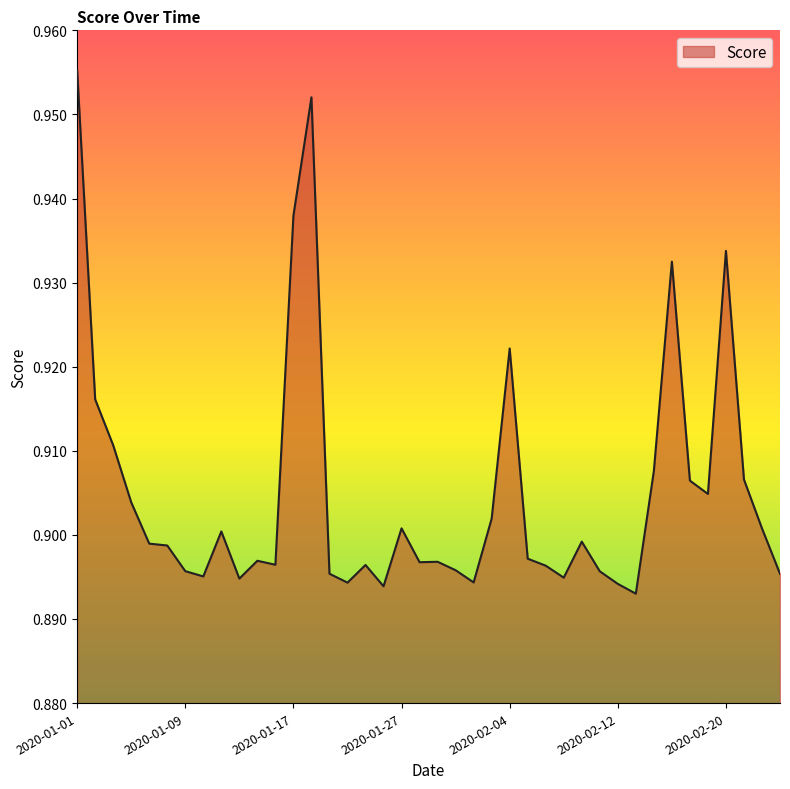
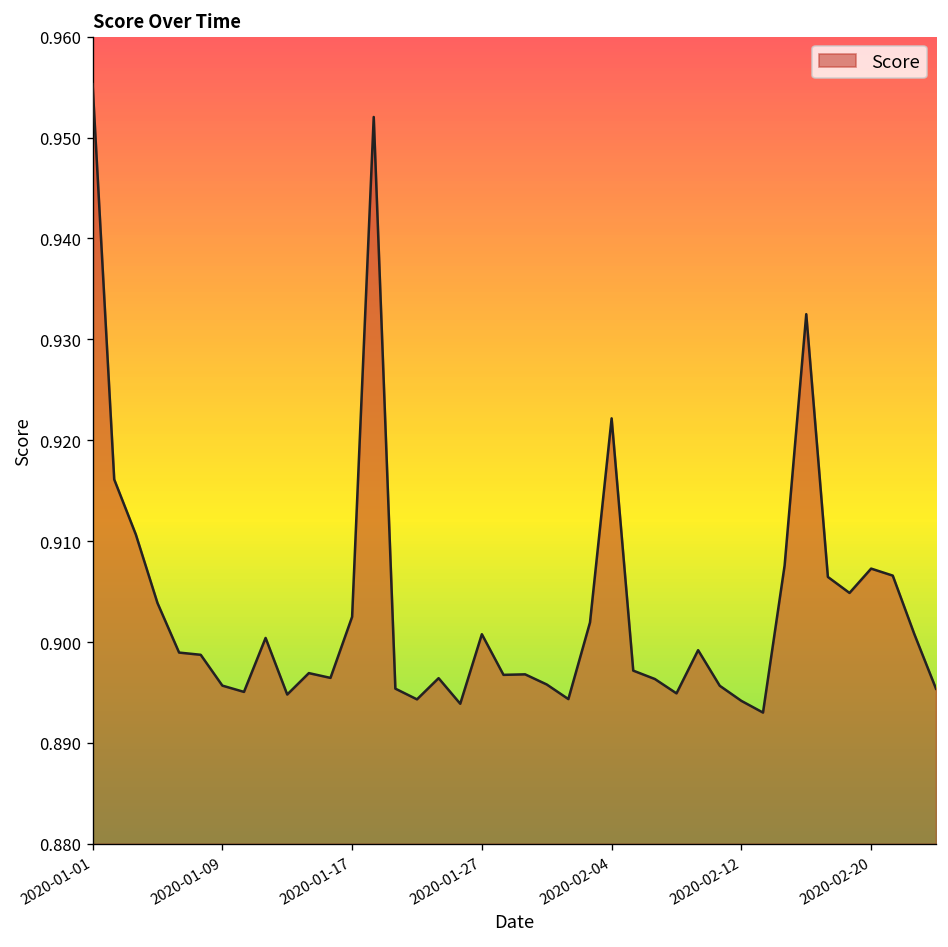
2020-01-17: 0.938 -> 0.903
2020-02-20: 0.934 -> 0.907
